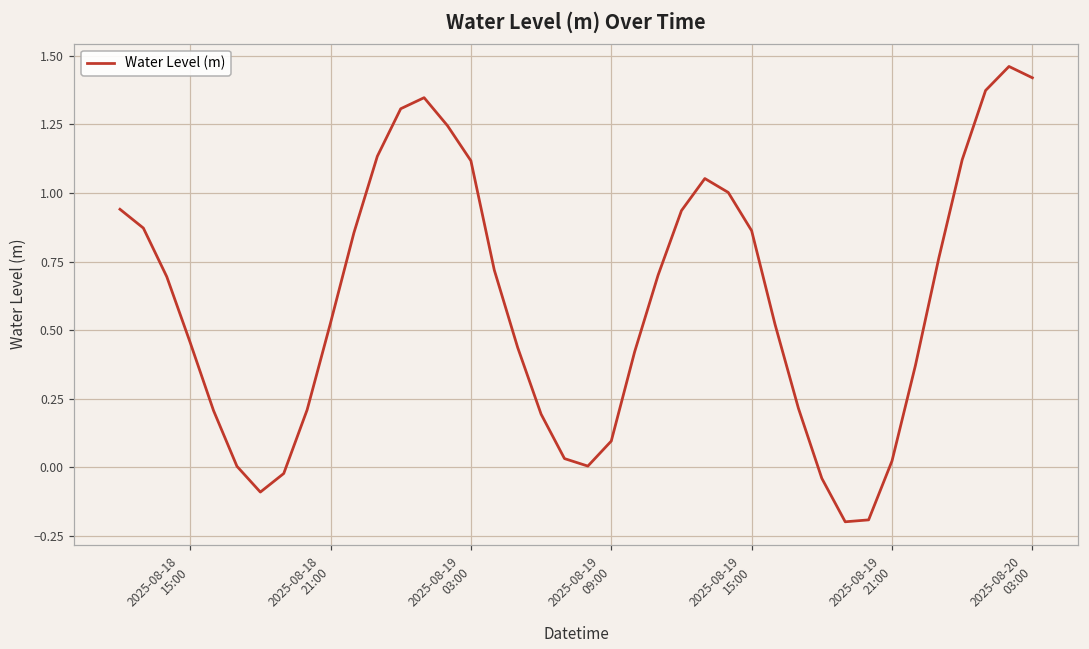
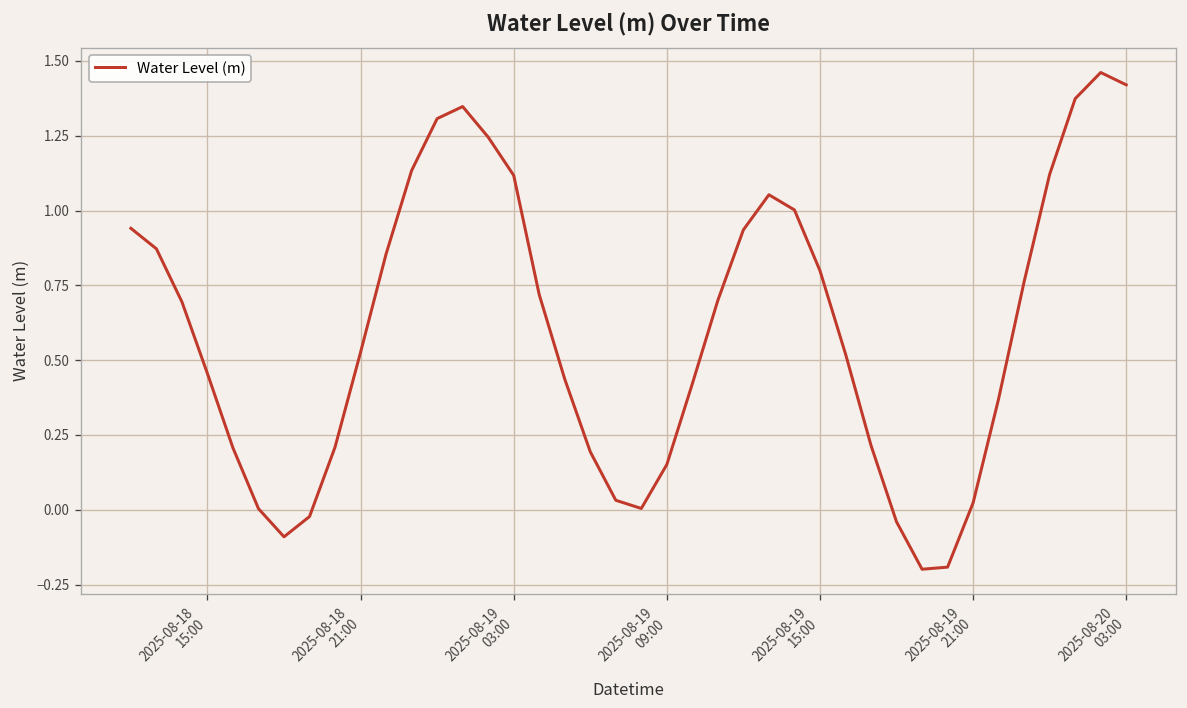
2025-08-19 09:00: 0.10 -> 0.15
2025-08-19 15:00: 0.86 -> 0.80
